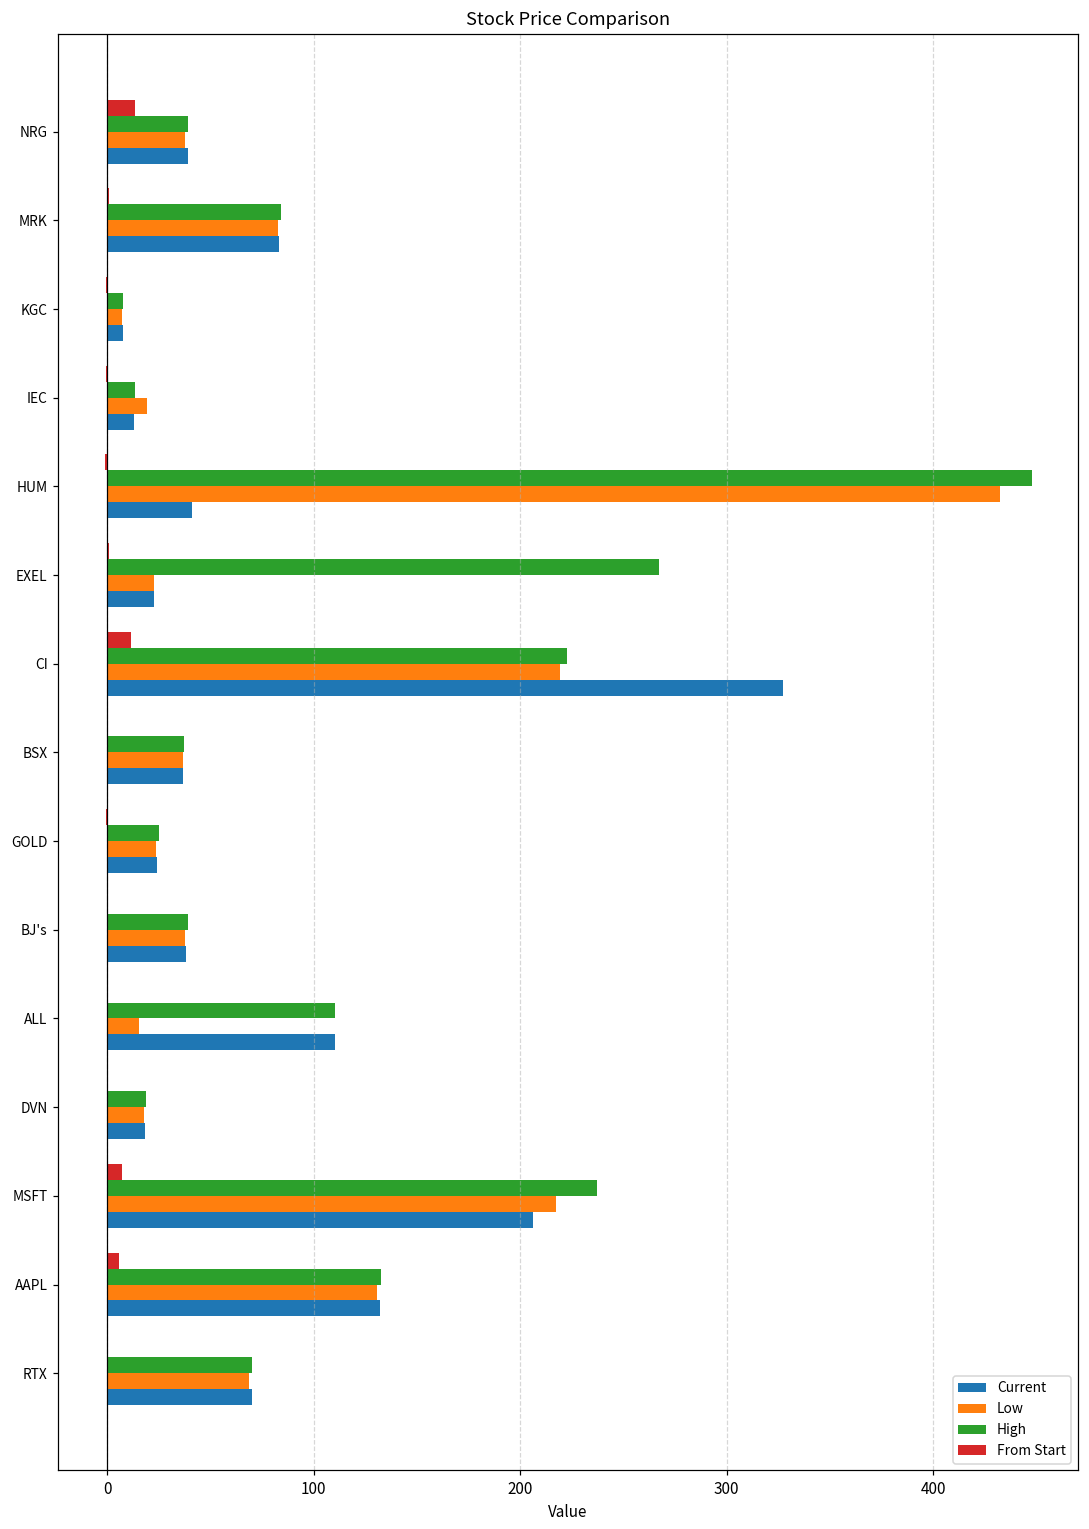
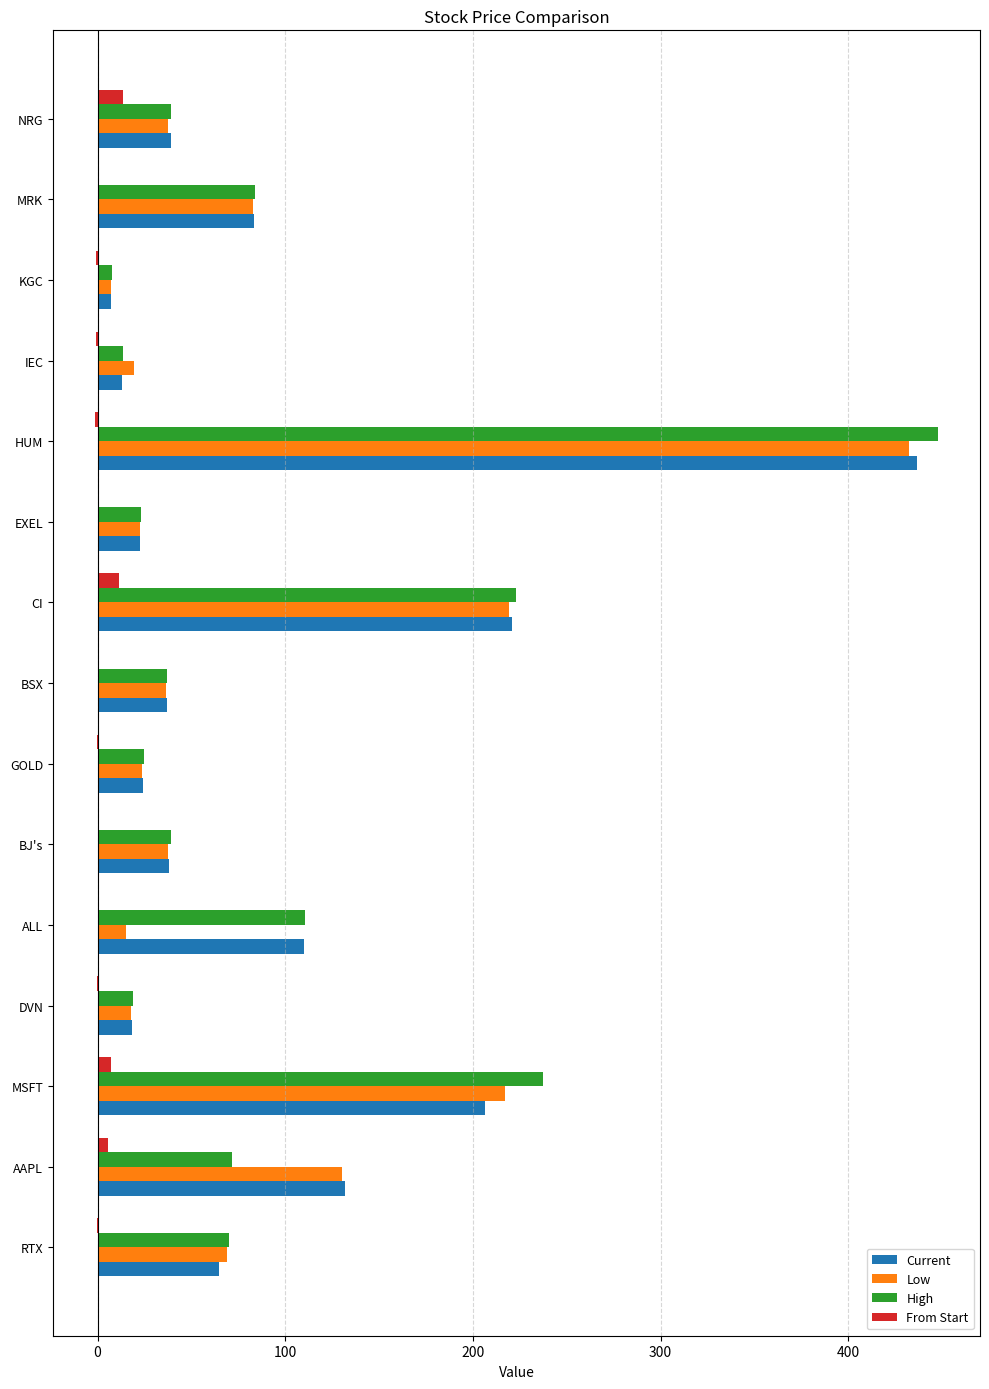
Current, HUM: 41 -> 437
High, EXEL: 267 -> 23
Current, CI: 327 -> 221
High, AAPL: 133 -> 72
Current, RTX: 70 -> 65
